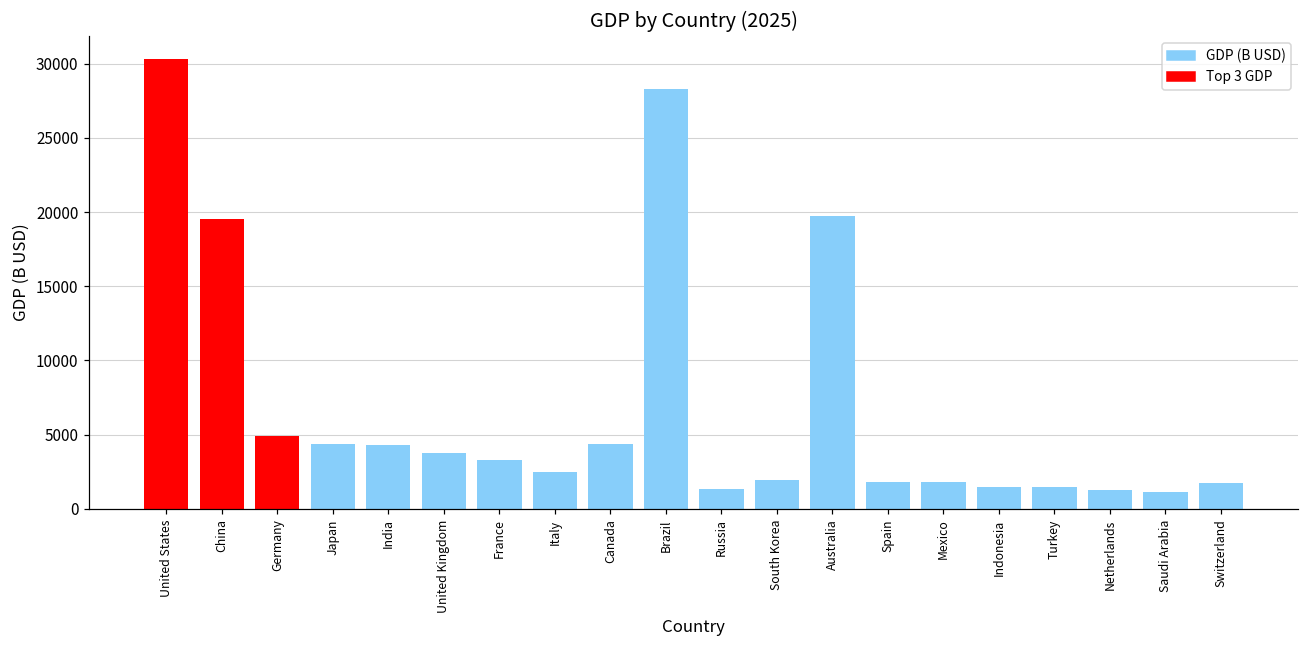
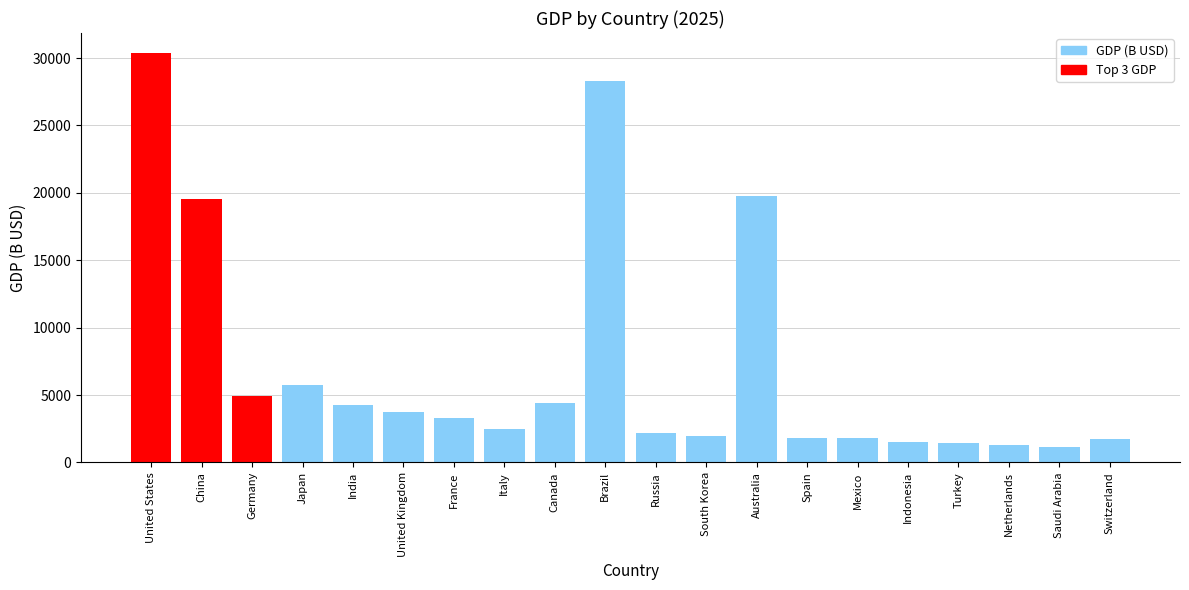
Japan: 4400 -> 5800
Russia: 1300 -> 2200
